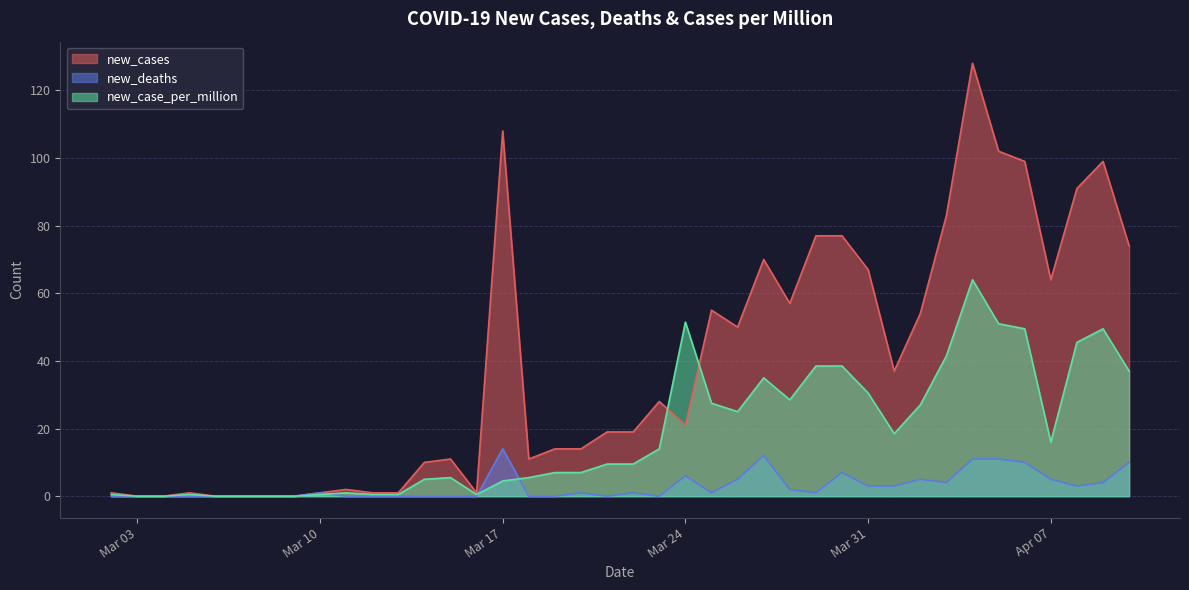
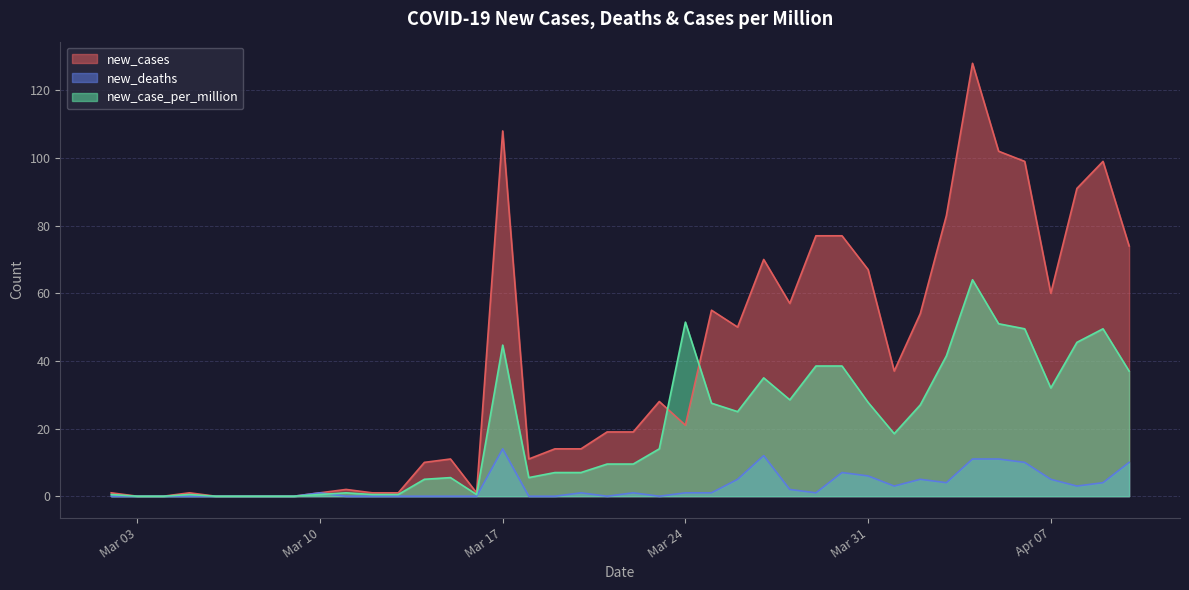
new_case_per_million, Mar 17: 5 -> 45
new_deaths, Mar 24: 6 -> 1
new_deaths, Mar 31: 3 -> 6
new_case_per_million, Mar 31: 31 -> 28
new_cases, Apr 07: 64 -> 60
new_case_per_million, Apr 07: 16 -> 32
